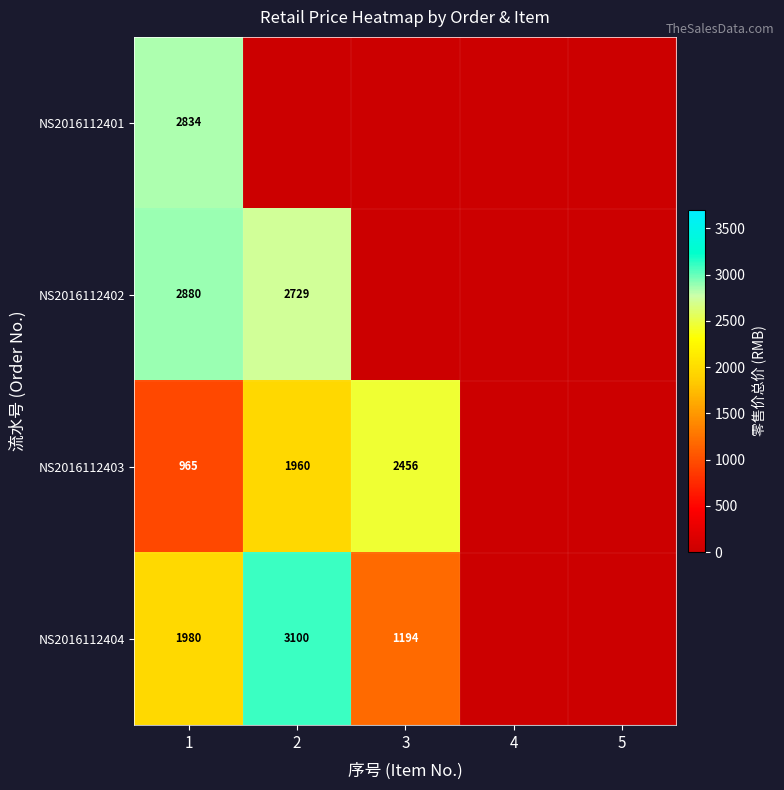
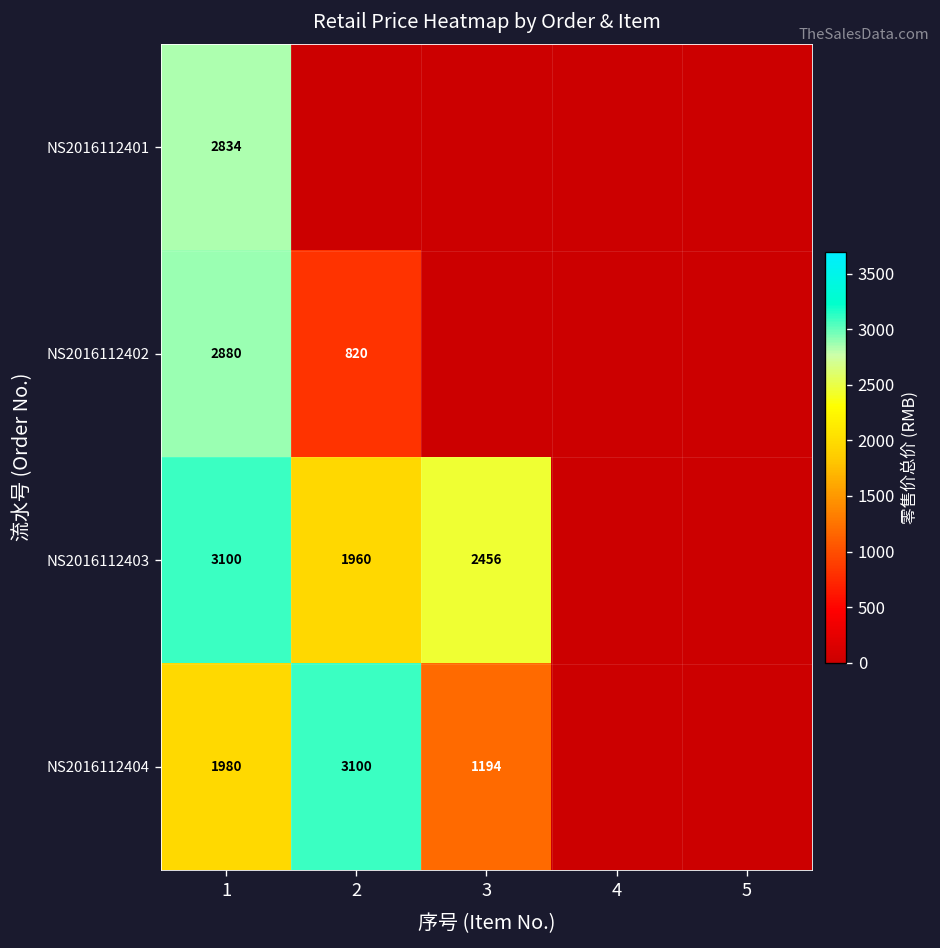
NS2016112402, 2: 2729 -> 820
NS2016112403, 1: 965 -> 3100
